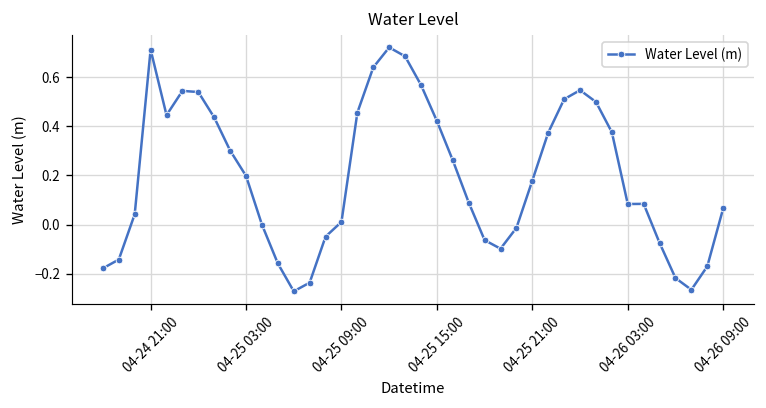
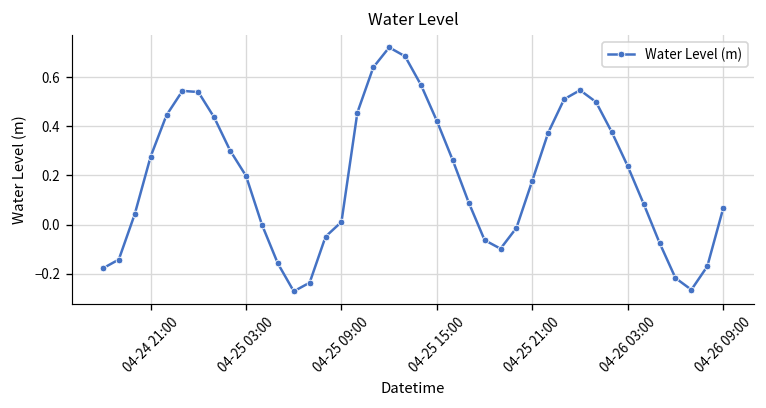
04-24 21:00: 0.71 -> 0.28
04-26 03:00: 0.08 -> 0.24
